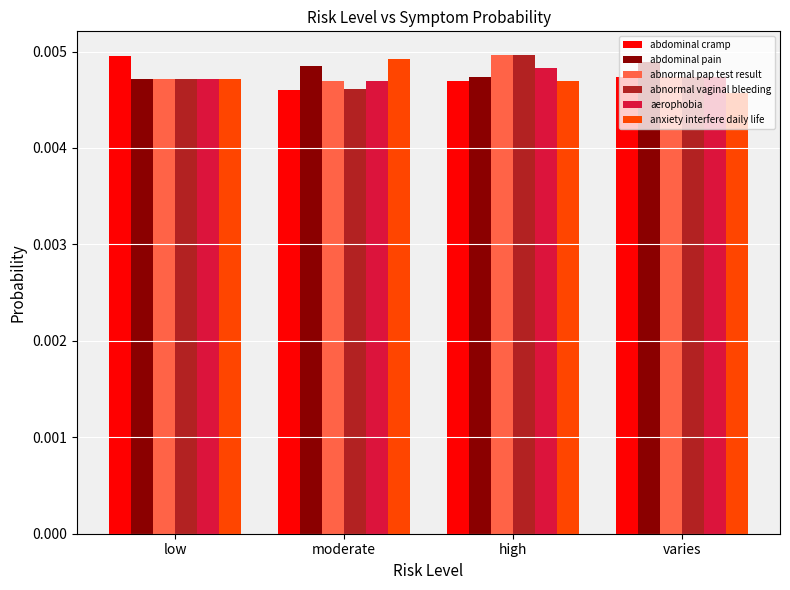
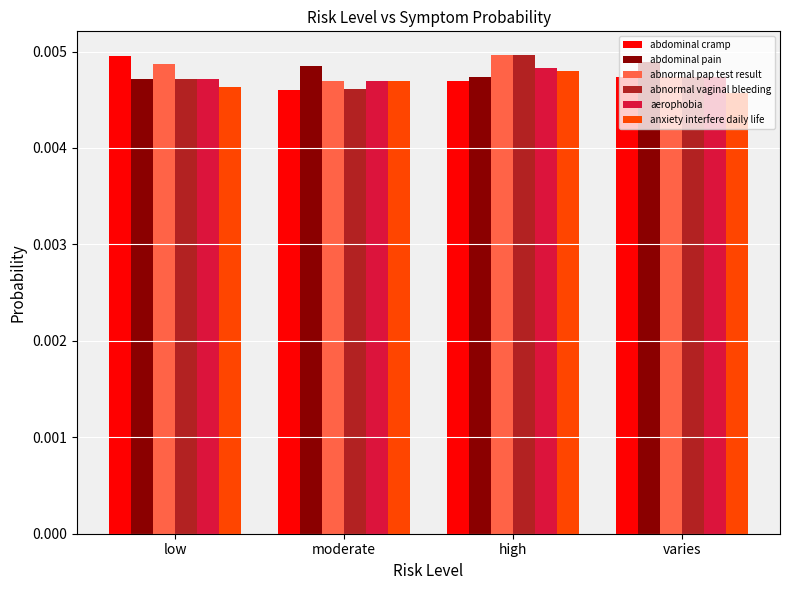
abnormal pap test result, low: 0.0047 -> 0.0049
anxiety interfere daily life, low: 0.0047 -> 0.0046
anxiety interfere daily life, moderate: 0.0049 -> 0.0047
anxiety interfere daily life, high: 0.0047 -> 0.0048
